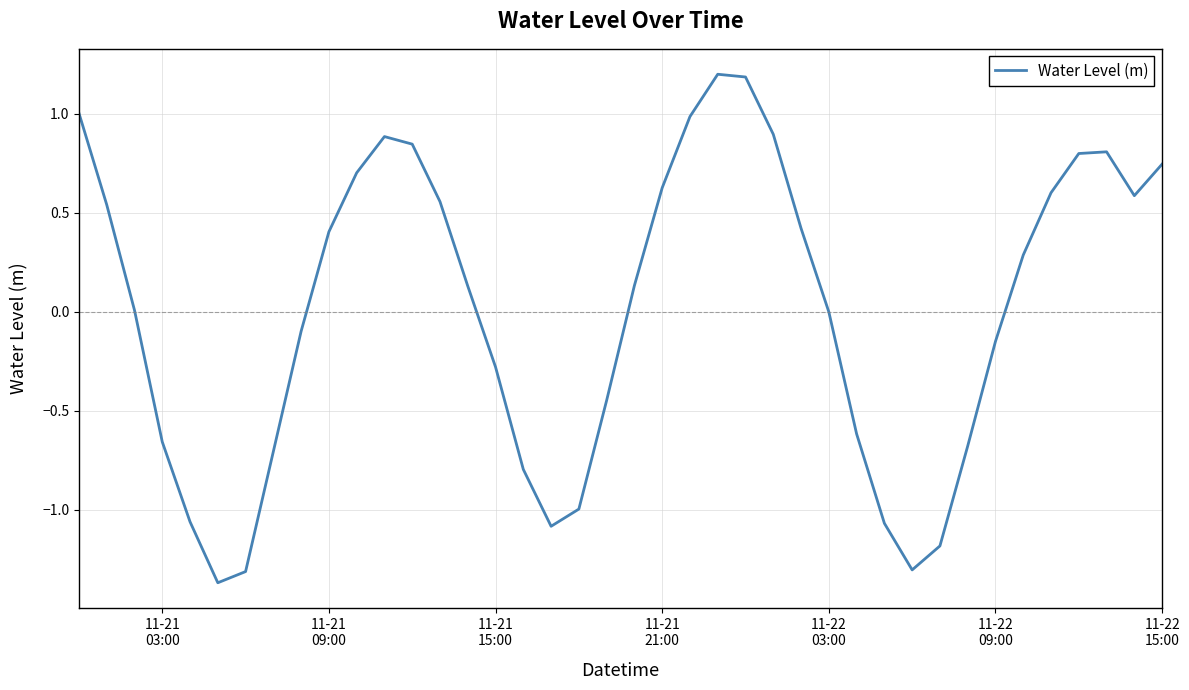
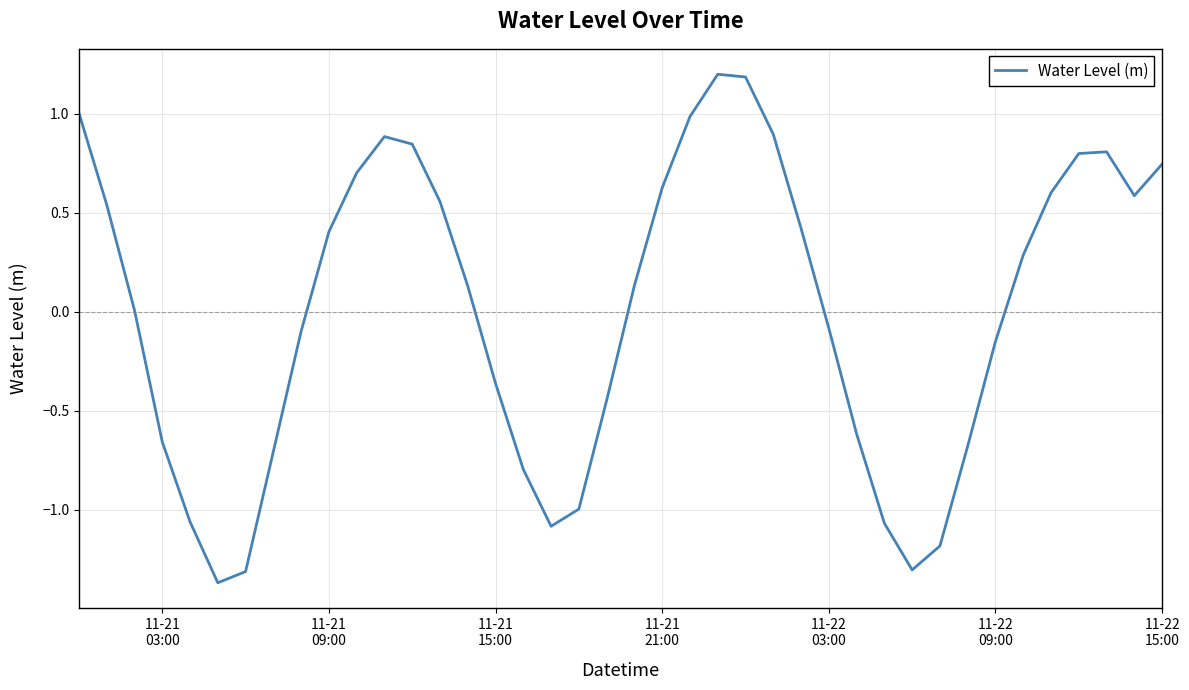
11-21 15:00: -0.28 -> -0.36
11-22 03:00: 0.00 -> -0.08
